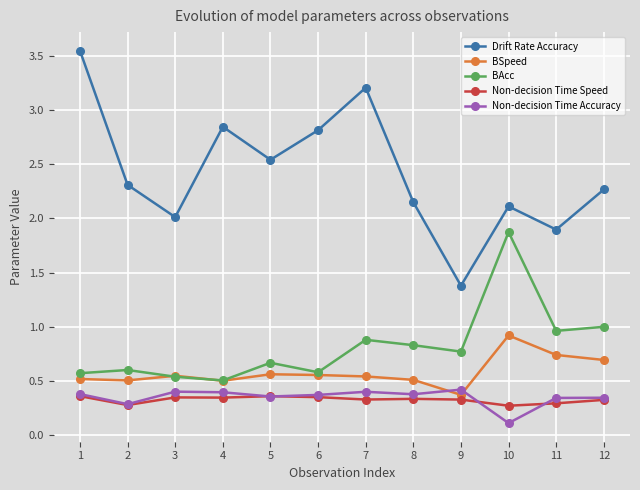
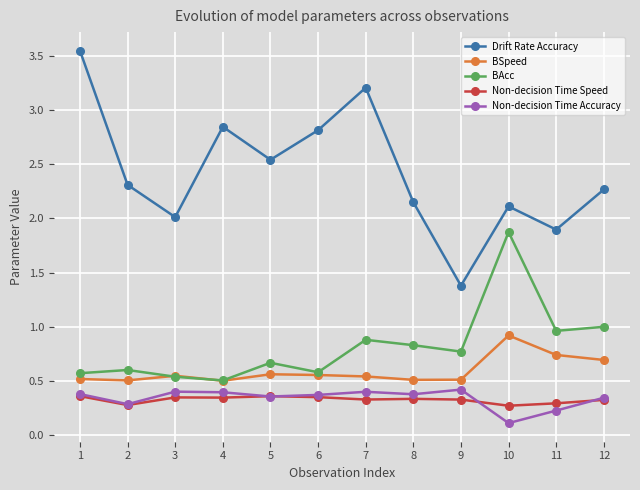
BSpeed, 9: 0.37 -> 0.51
Non-decision Time Accuracy, 11: 0.34 -> 0.22
